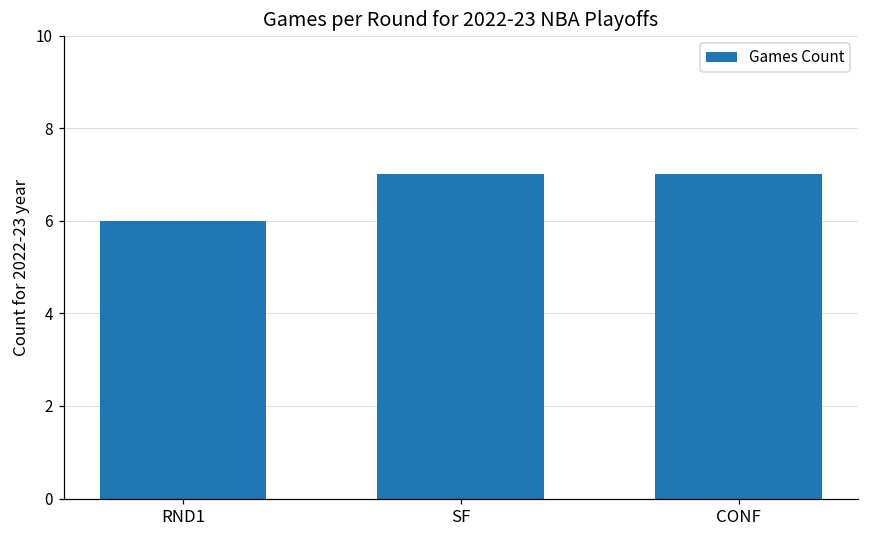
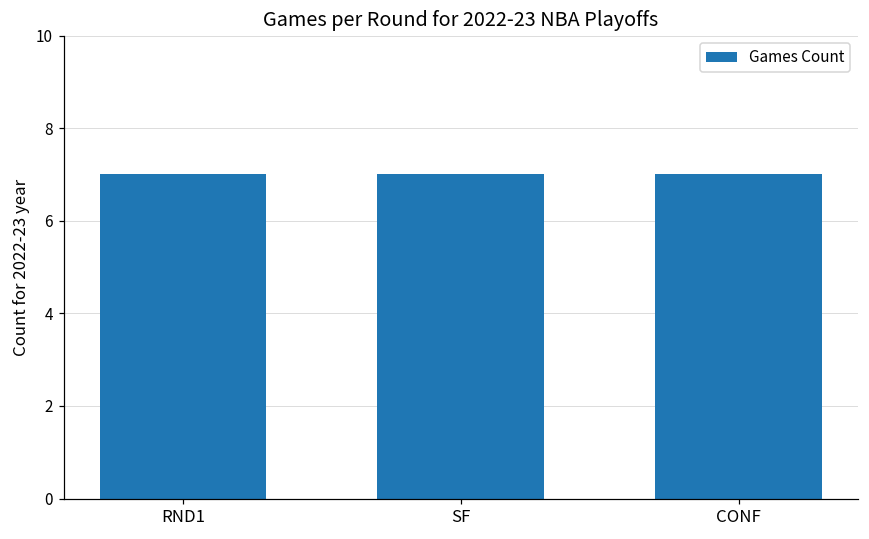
RND1: 6 -> 7
